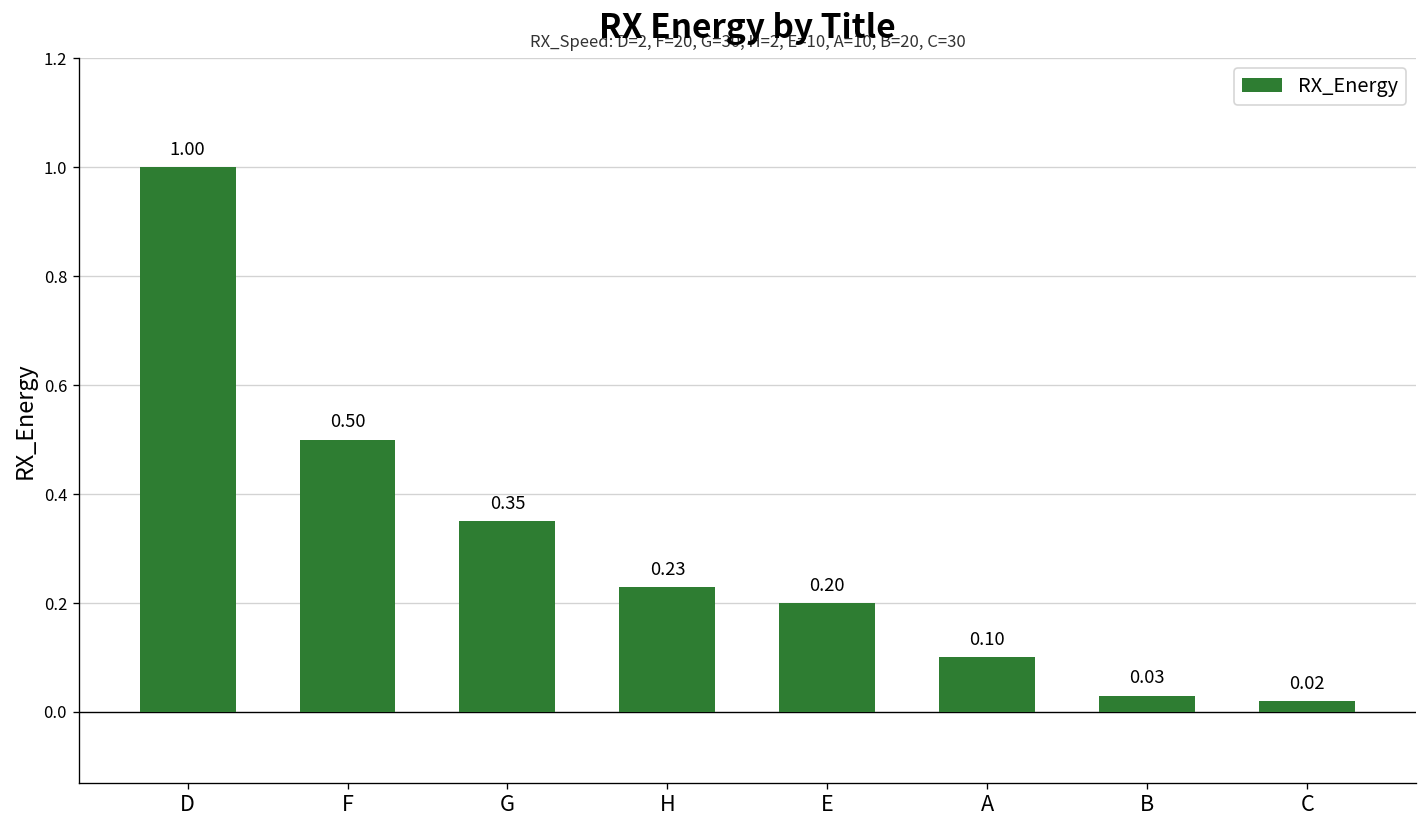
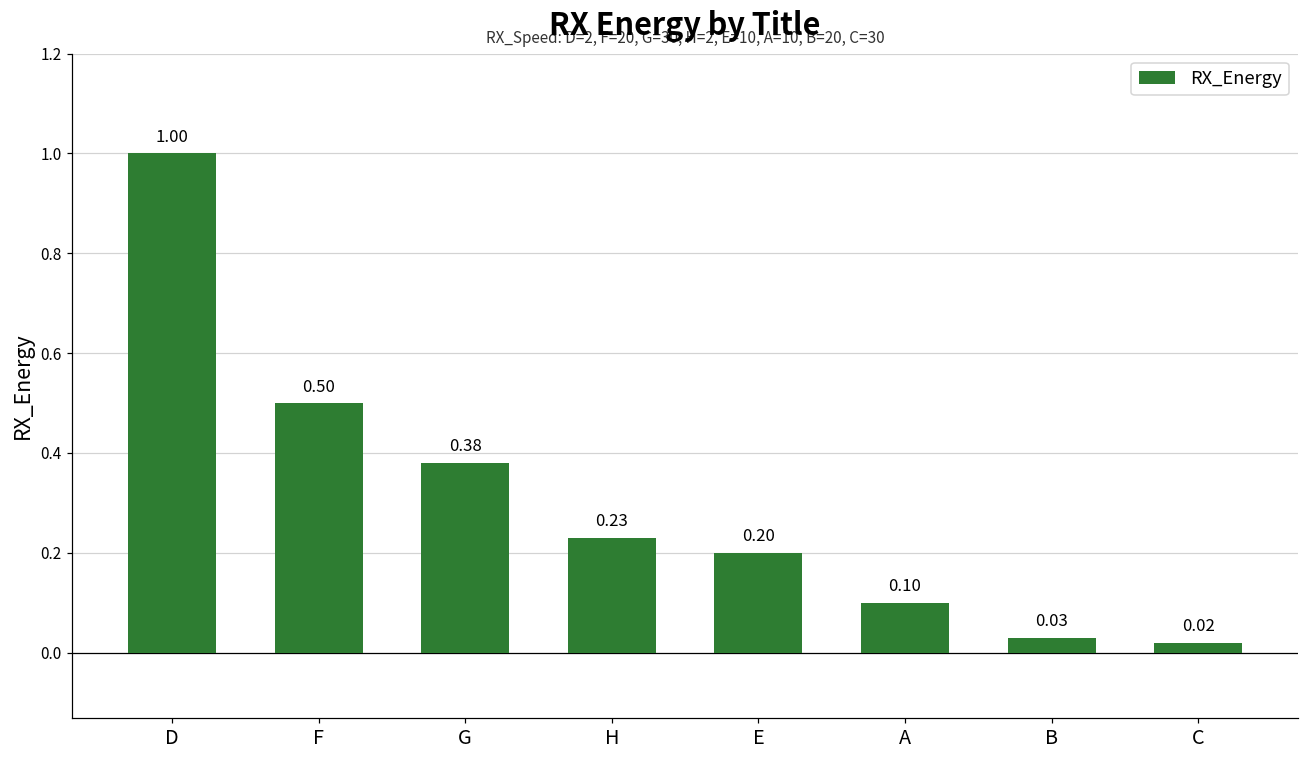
G: 0.35 -> 0.38
